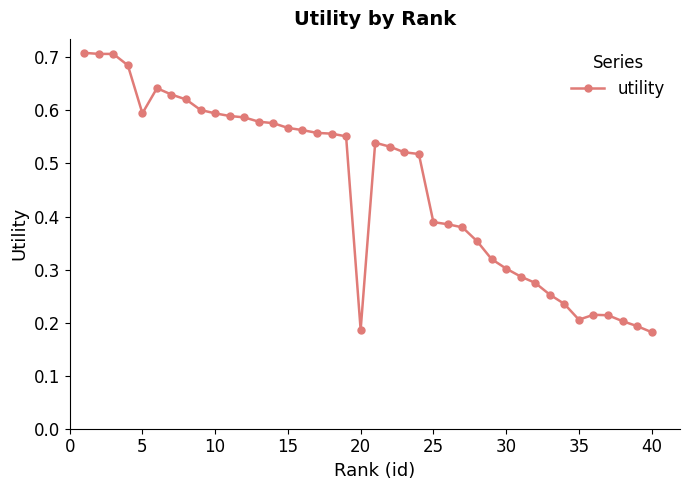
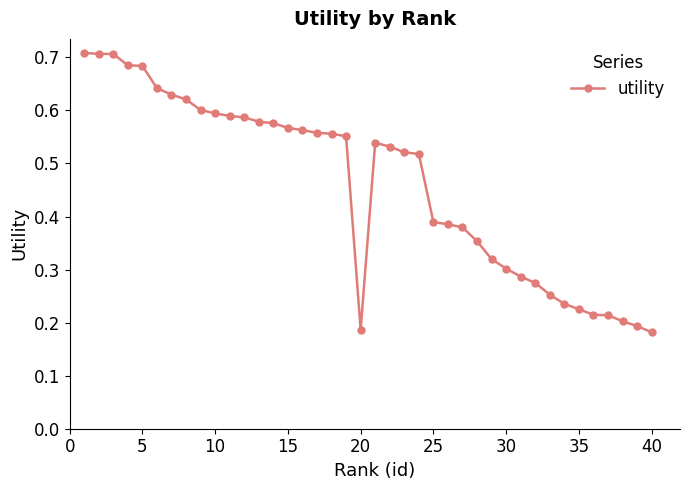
5: 0.59 -> 0.68
35: 0.21 -> 0.23
